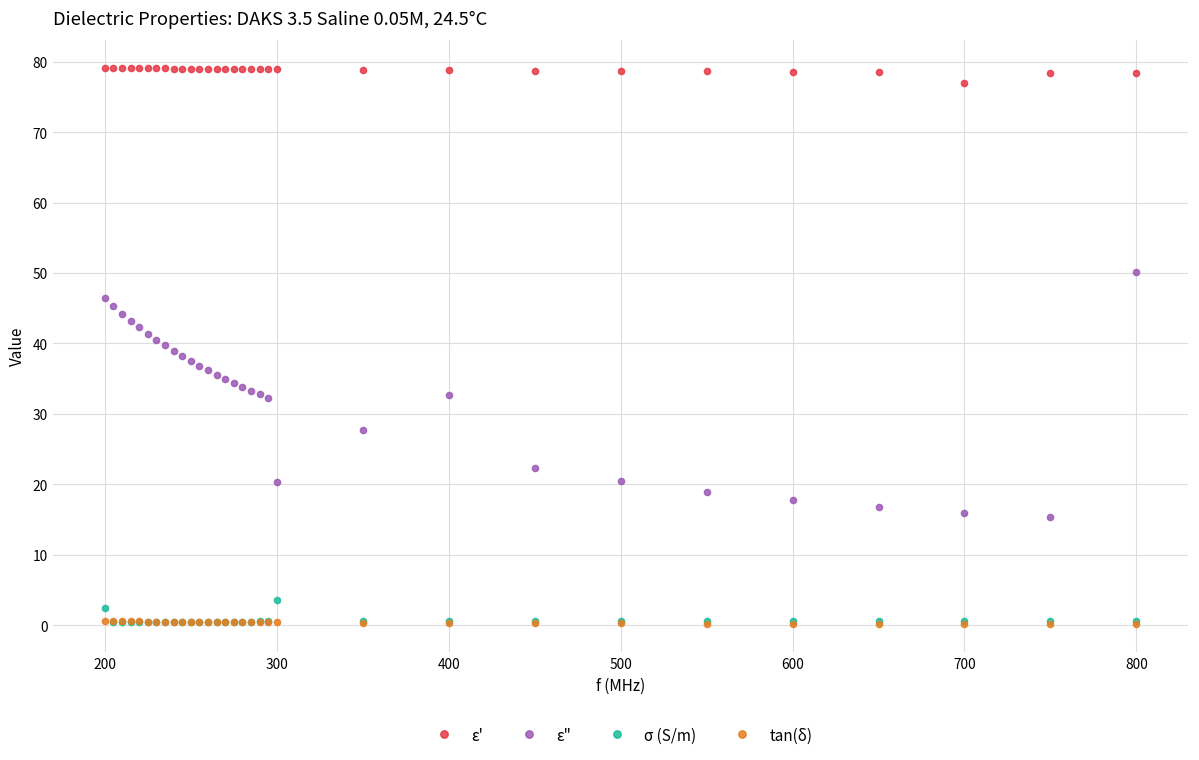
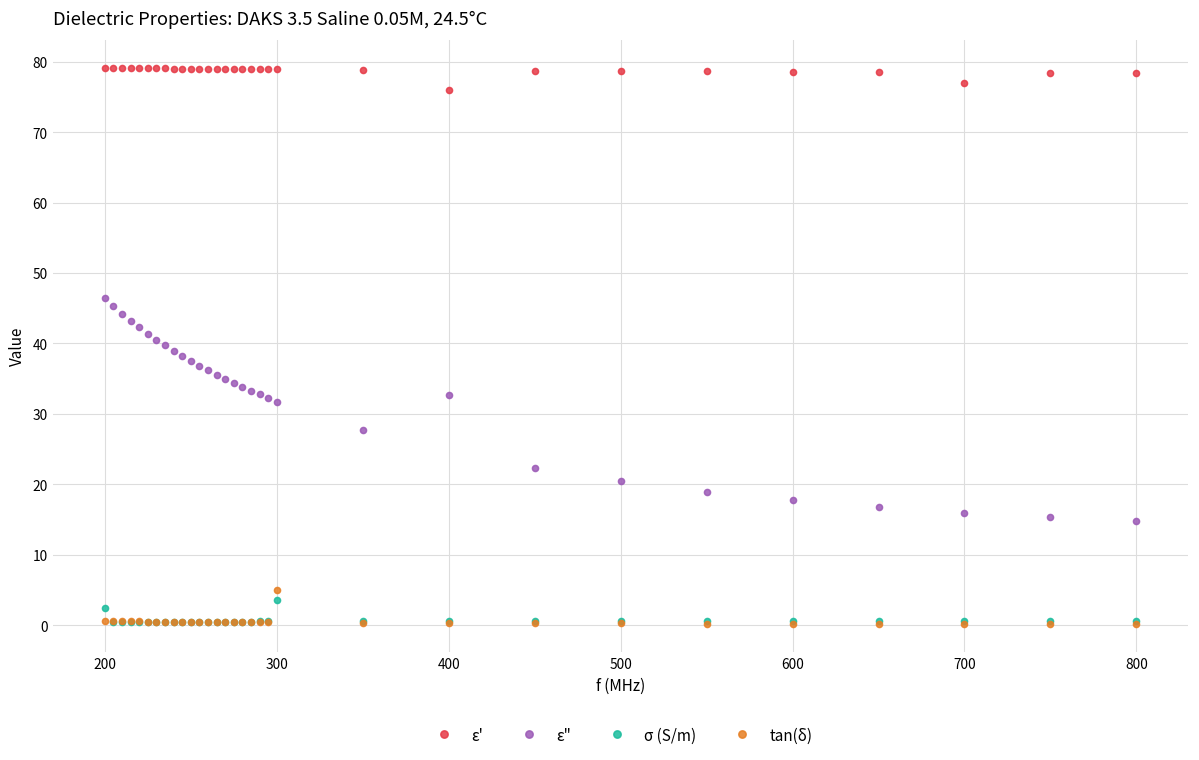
ε", 300: 20 -> 32
tan(δ), 300: 0 -> 5
ε', 400: 79 -> 76
ε", 800: 50 -> 15
